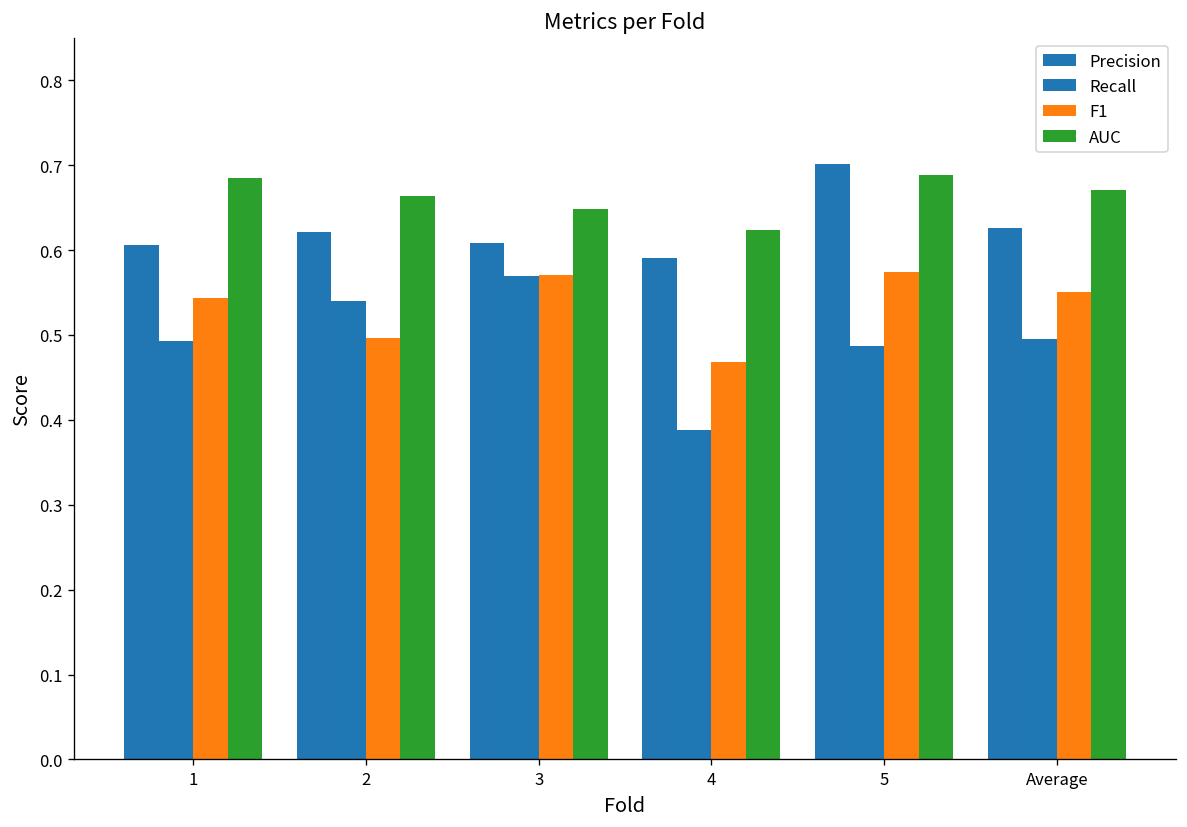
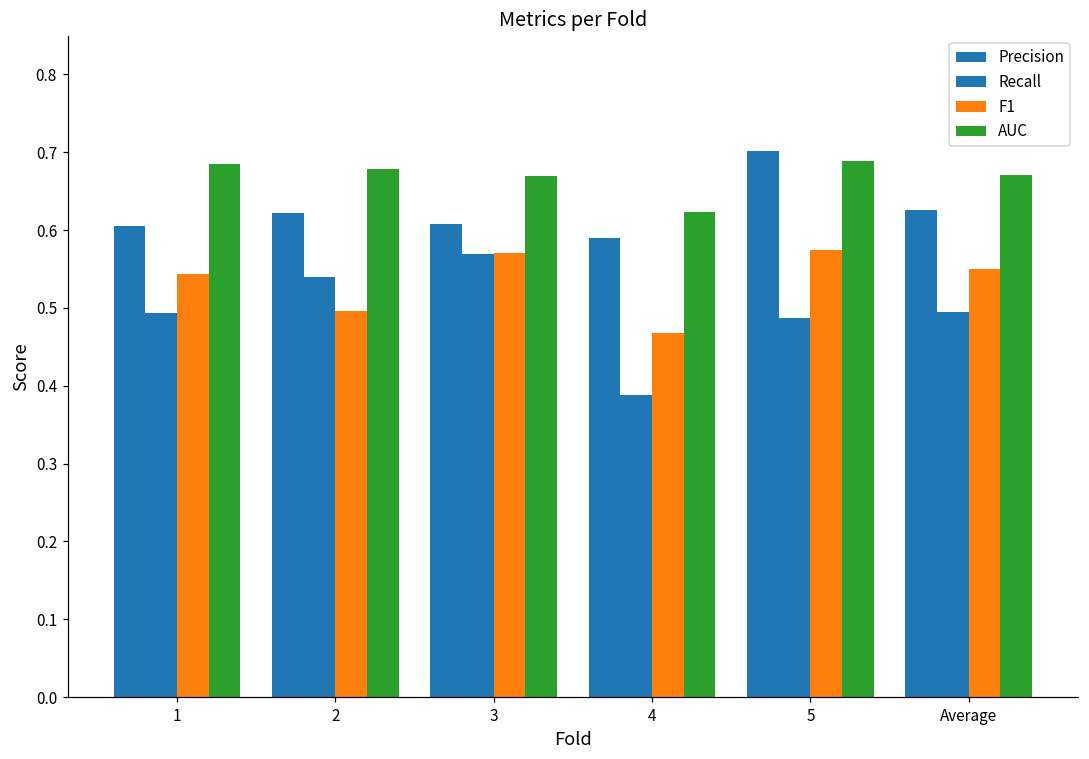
AUC, 2: 0.66 -> 0.68
AUC, 3: 0.65 -> 0.67
